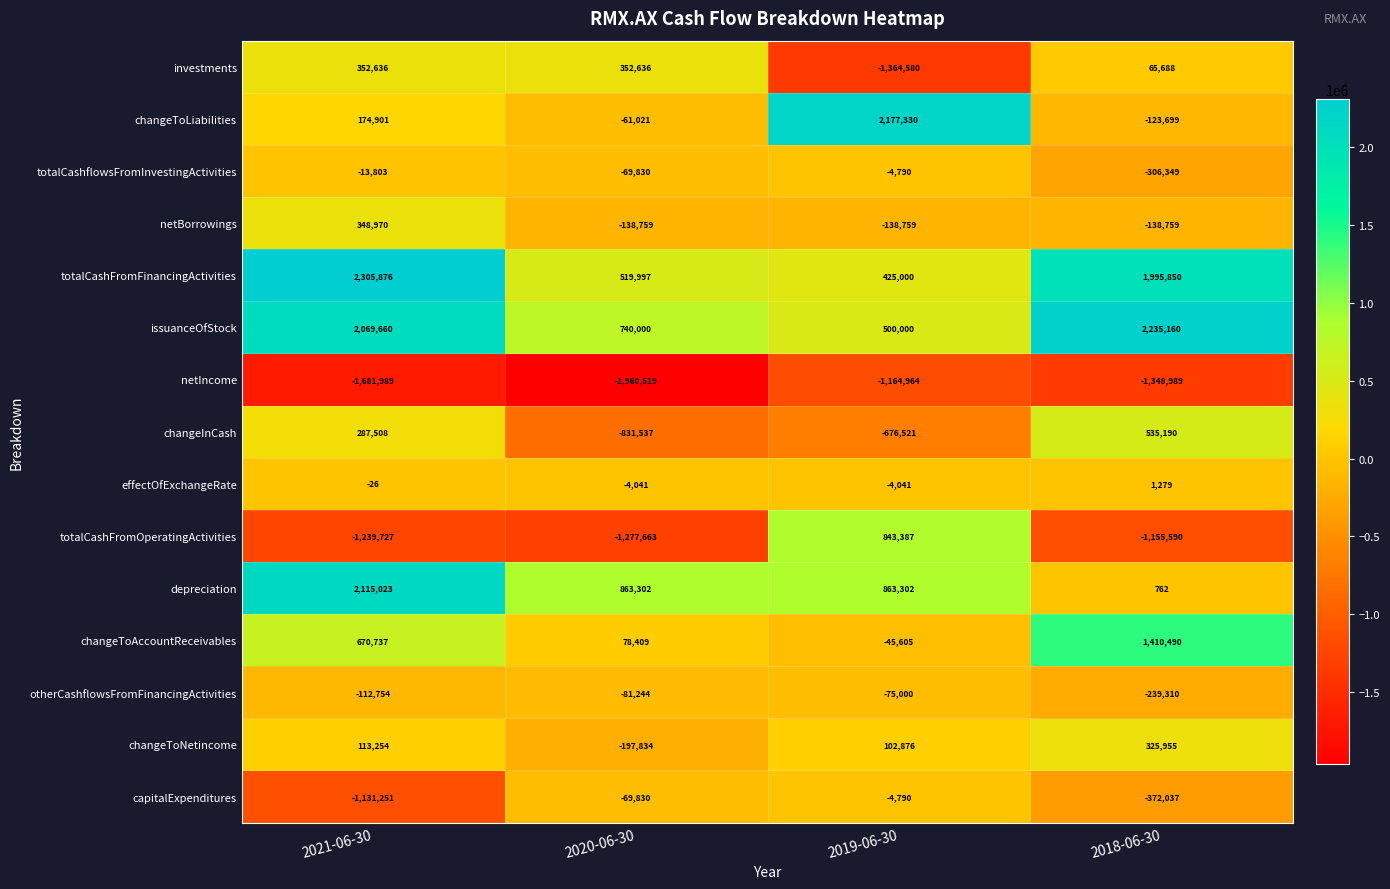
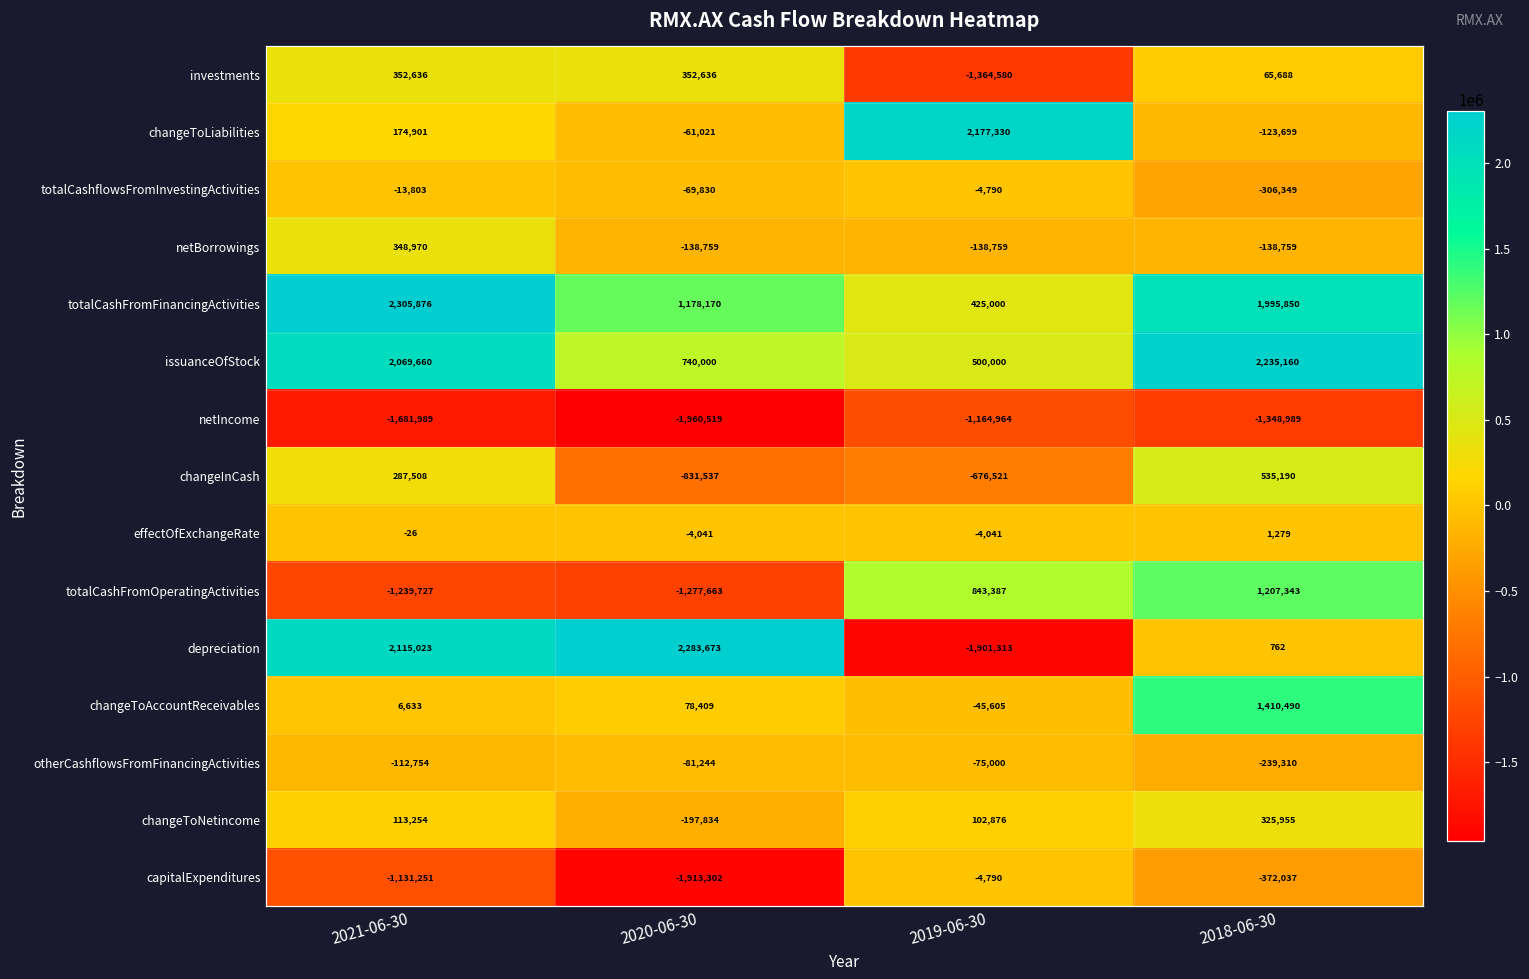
totalCashFromFinancingActivities, 2020-06-30: 519,997 -> 1,178,170
totalCashFromOperatingActivities, 2018-06-30: -1,155,590 -> 1,207,343
depreciation, 2020-06-30: 863,302 -> 2,283,673
depreciation, 2019-06-30: 863,302 -> -1,901,313
changeToAccountReceivables, 2021-06-30: 670,737 -> 6,633
capitalExpenditures, 2020-06-30: -69,830 -> -1,913,302
